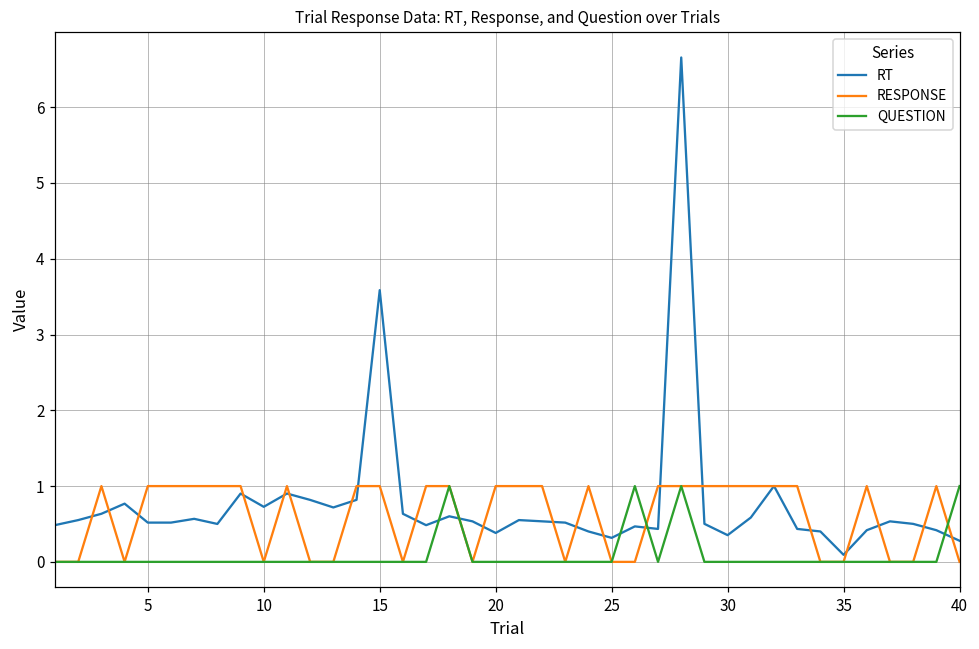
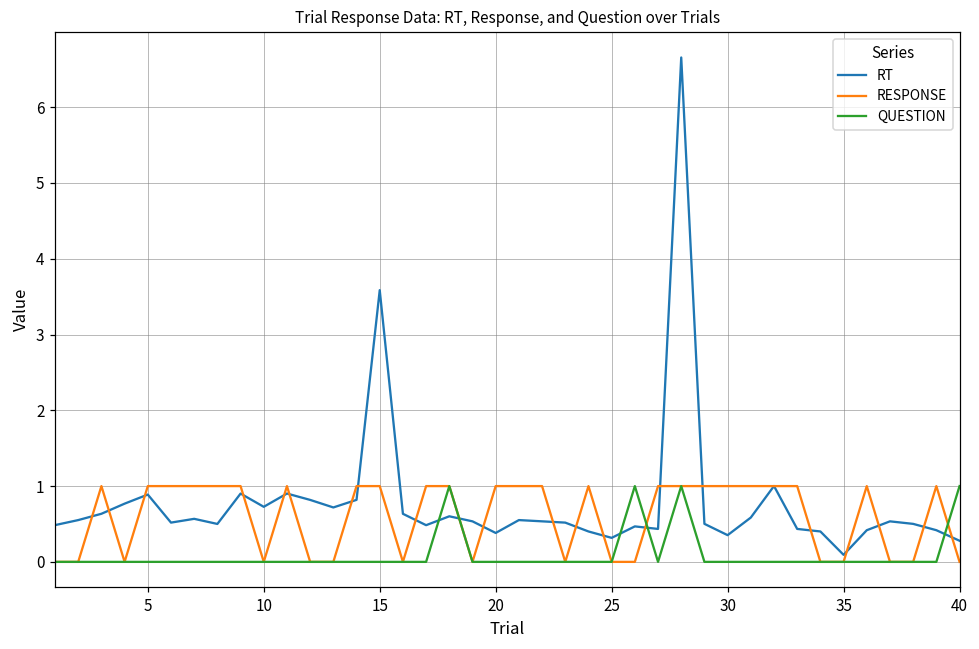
RT, 5: 0.5 -> 0.9
